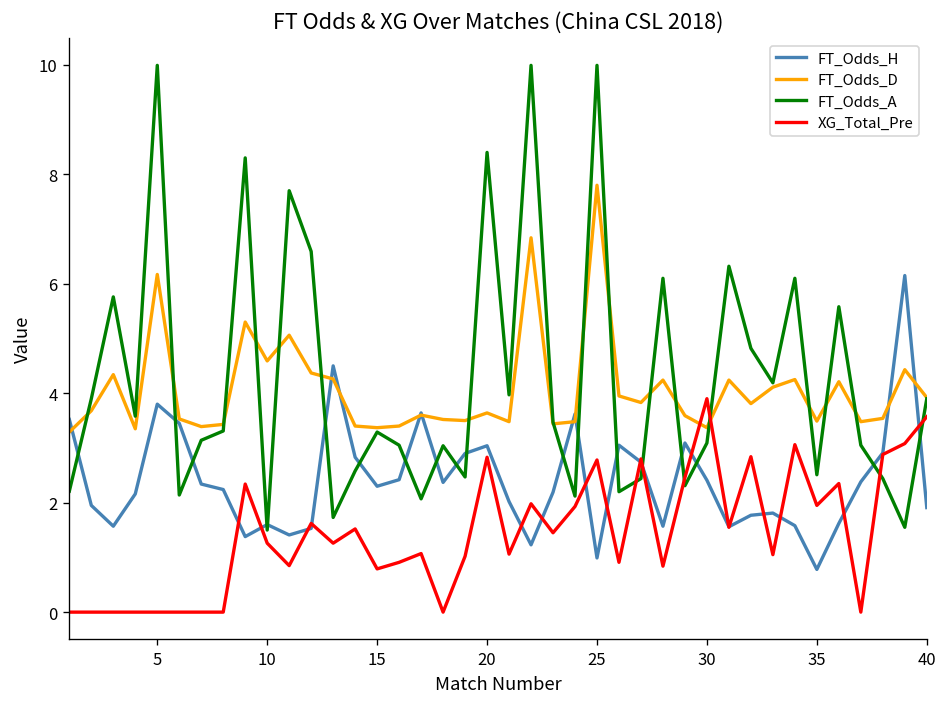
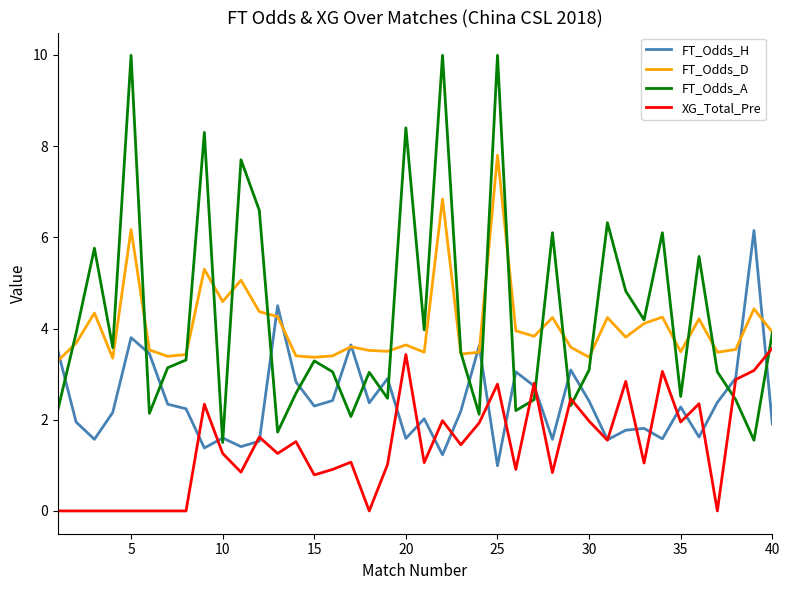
FT_Odds_H, 20: 3.0 -> 1.6
XG_Total_Pre, 20: 2.8 -> 3.4
XG_Total_Pre, 30: 3.9 -> 2.0
FT_Odds_H, 35: 0.8 -> 2.3
